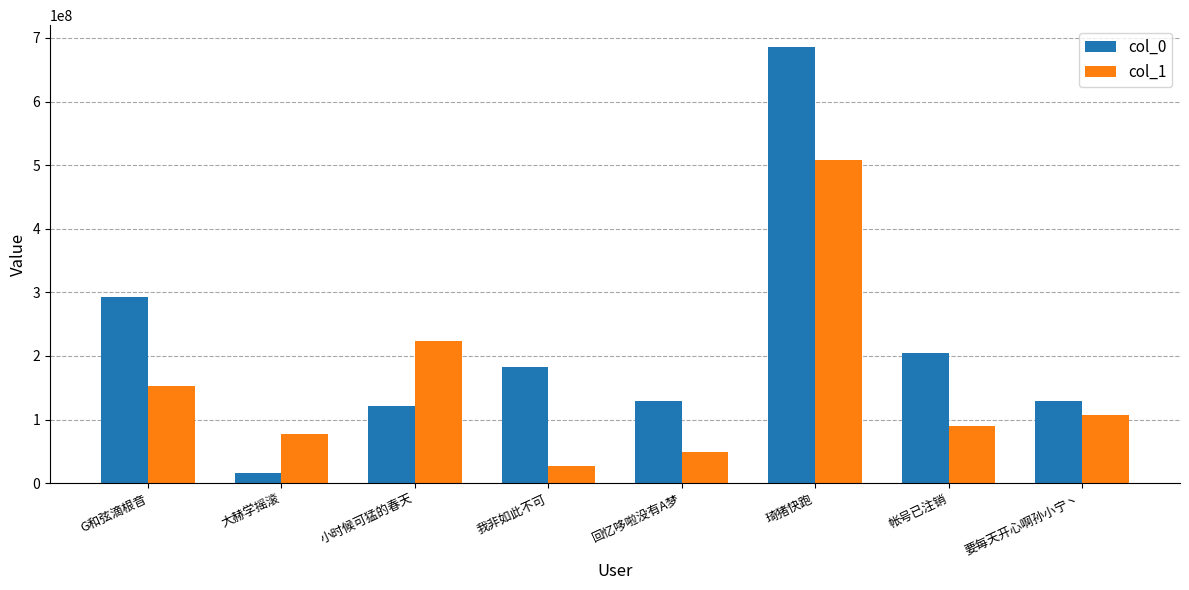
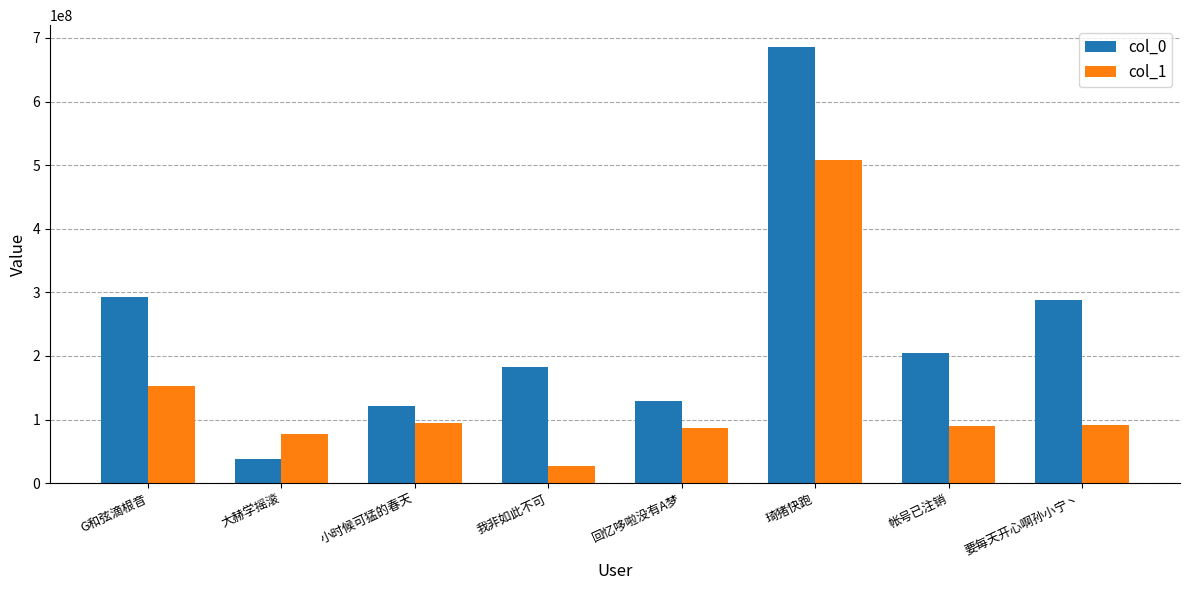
col_0, 大赫学摇滚: 20000000 -> 40000000
col_1, 小时候可猛的春天: 220000000 -> 90000000
col_1, 回忆哆啦没有A梦: 50000000 -> 90000000
col_0, 要每天开心啊孙小宁丶: 130000000 -> 290000000
col_1, 要每天开心啊孙小宁丶: 110000000 -> 90000000
